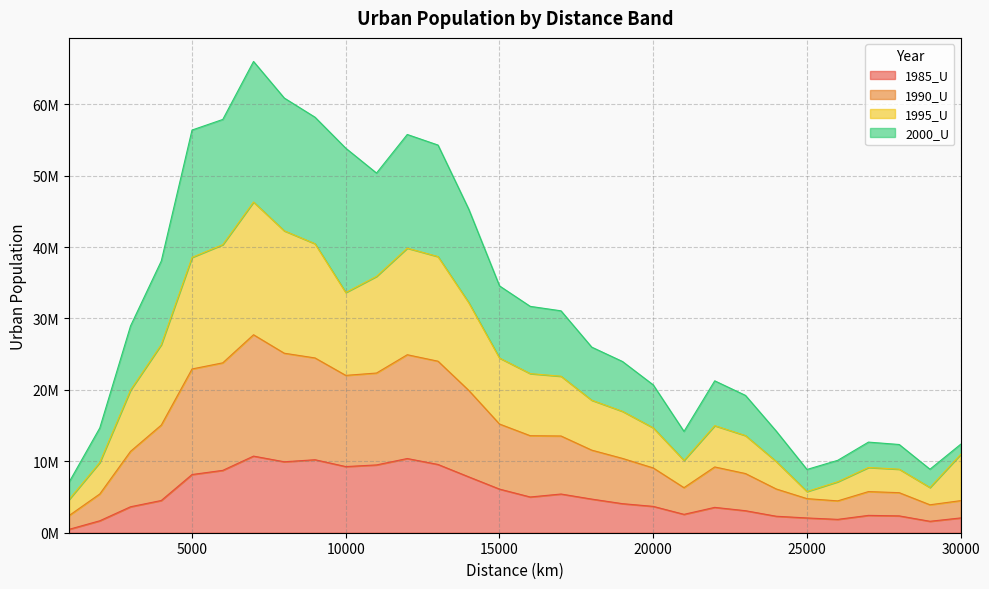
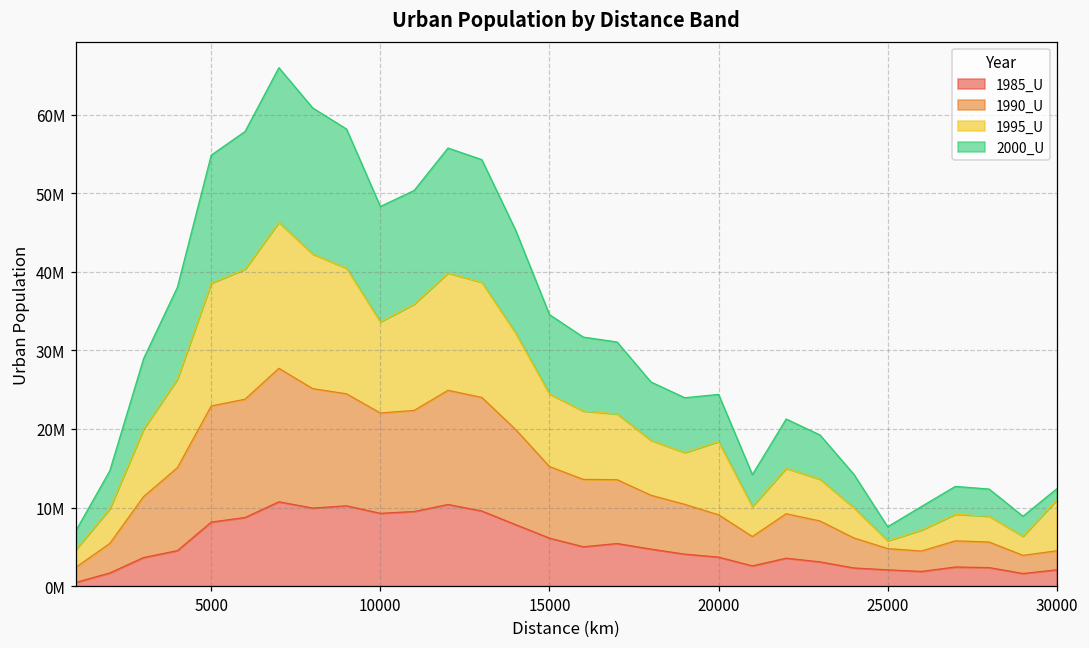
2000_U, 5000: 18000000 -> 16000000
2000_U, 10000: 20000000 -> 15000000
1995_U, 20000: 6000000 -> 9000000
2000_U, 25000: 3000000 -> 2000000
